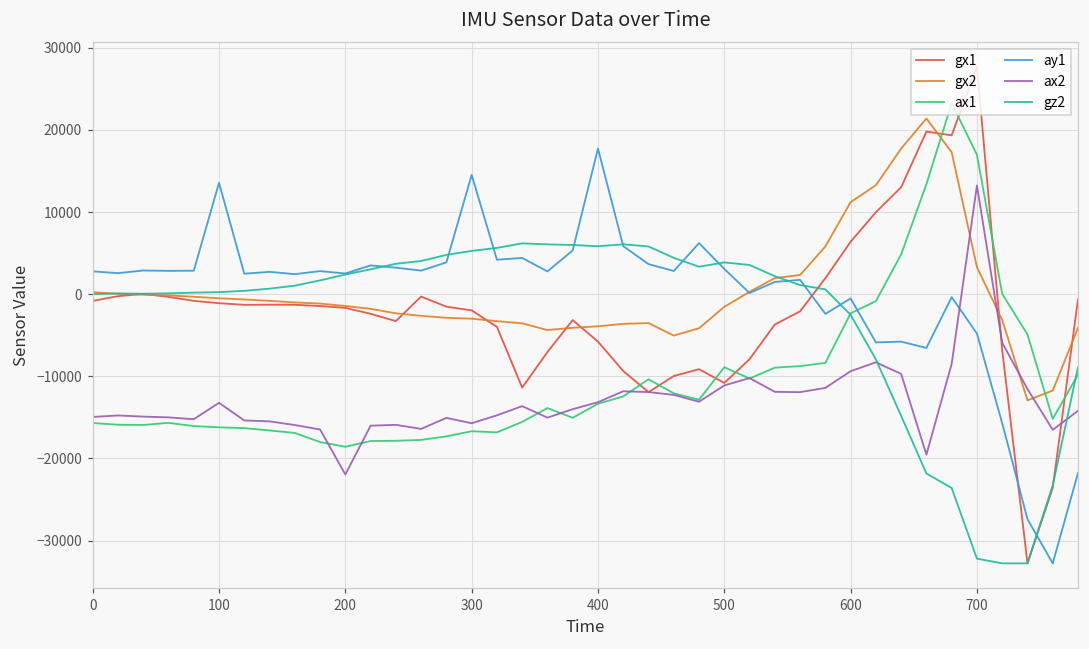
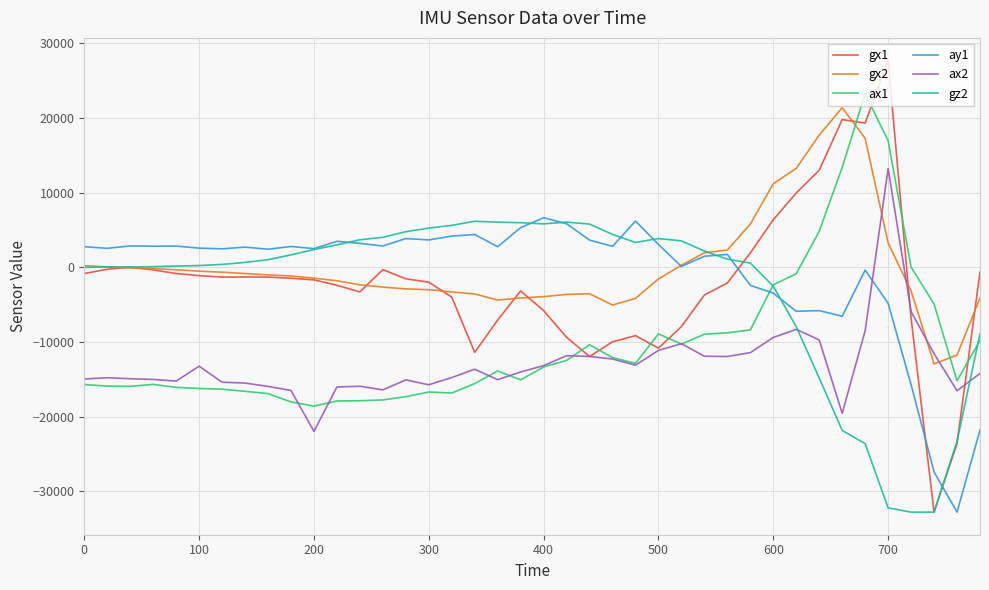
ay1, 100: 14000 -> 3000
ay1, 300: 15000 -> 4000
ay1, 400: 18000 -> 7000
ay1, 600: -1000 -> -3000
